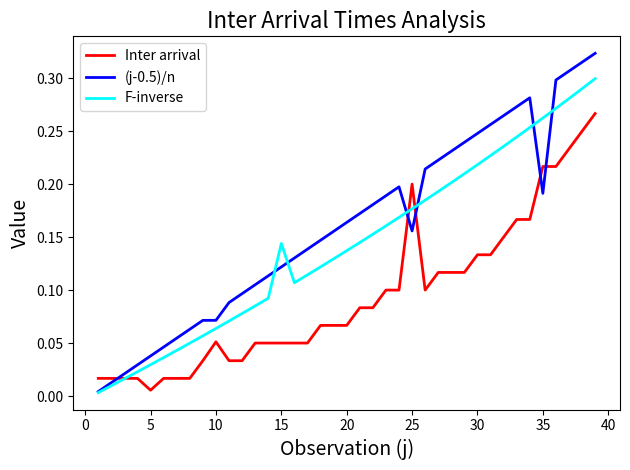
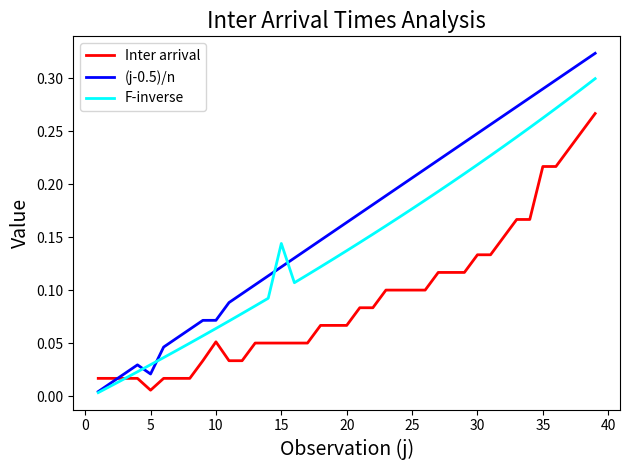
(j-0.5)/n, 5: 0.038 -> 0.021
Inter arrival, 25: 0.2 -> 0.1
(j-0.5)/n, 25: 0.156 -> 0.206
(j-0.5)/n, 35: 0.191 -> 0.290
